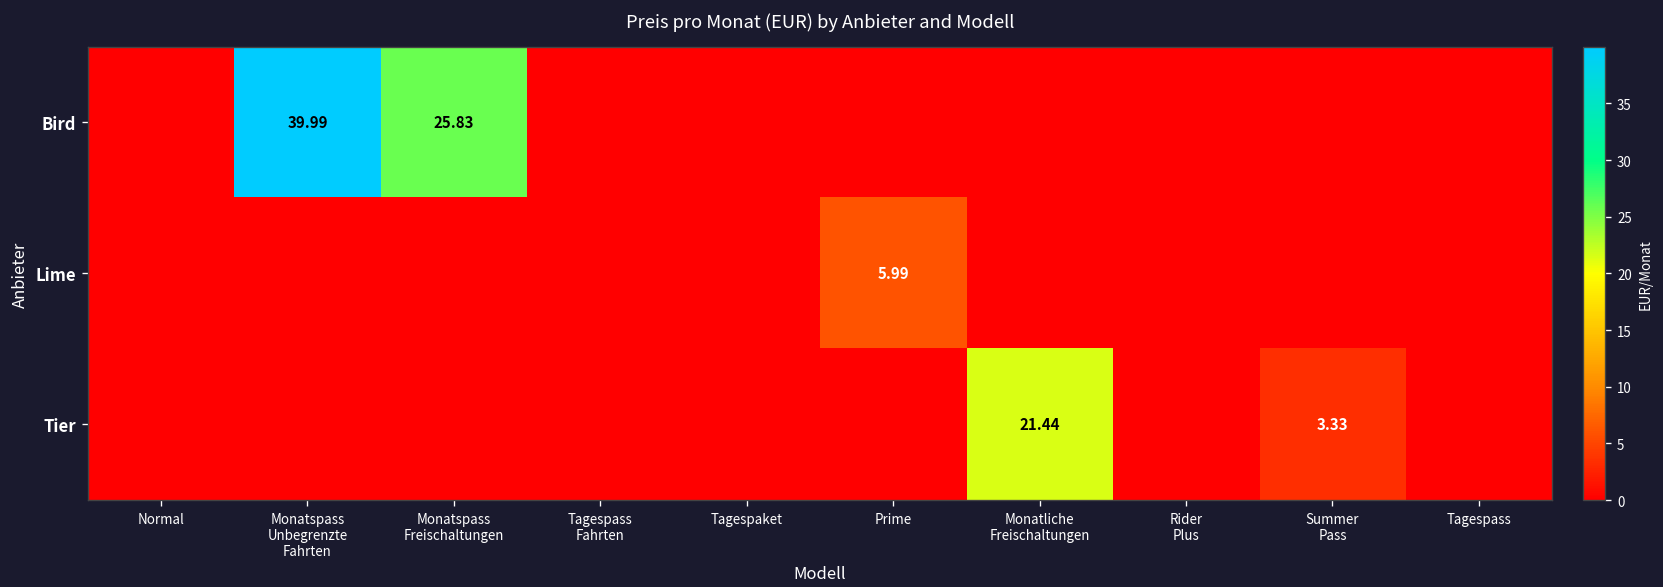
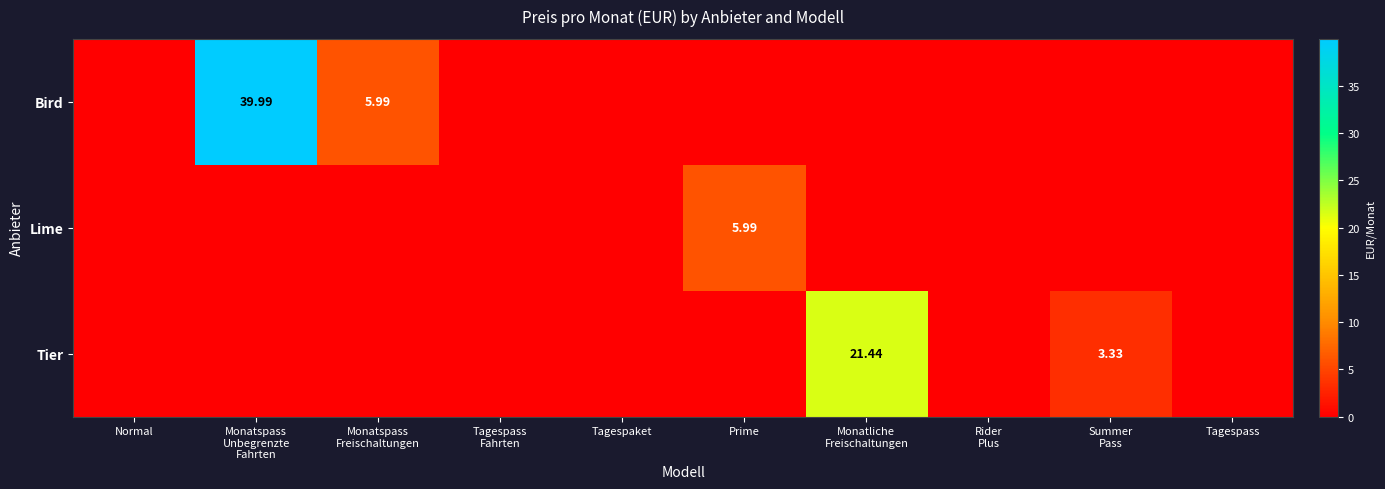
Bird, Monatspass Freischaltungen: 25.83 -> 5.99
